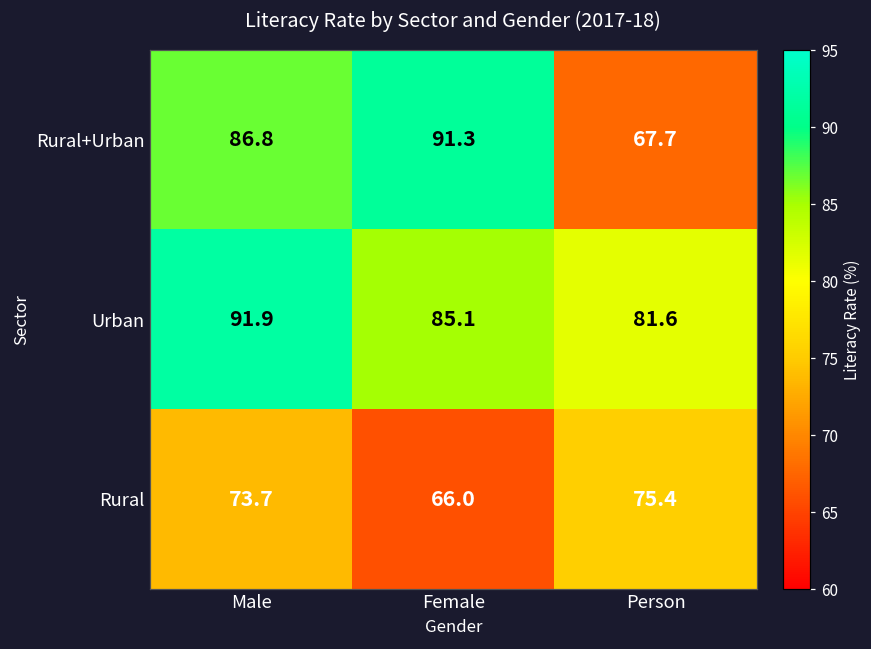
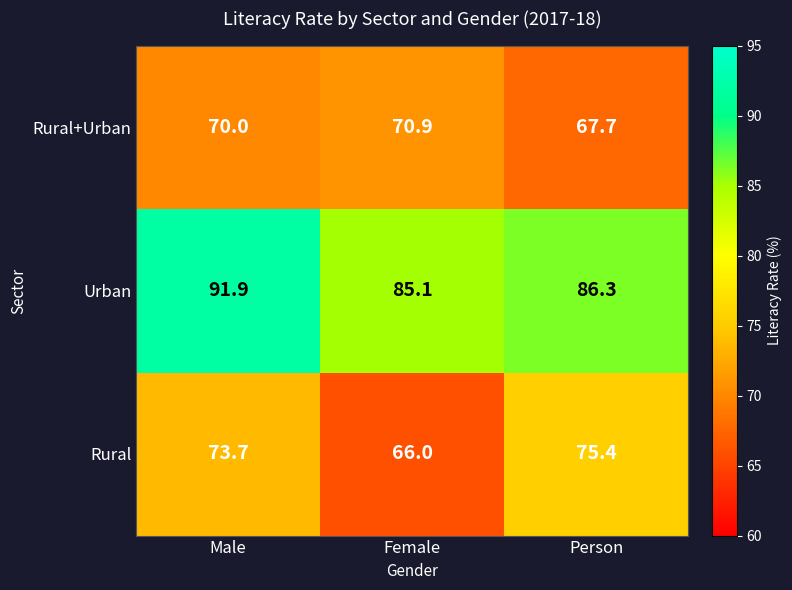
Rural+Urban, Male: 86.8 -> 70.0
Rural+Urban, Female: 91.3 -> 70.9
Urban, Person: 81.6 -> 86.3
